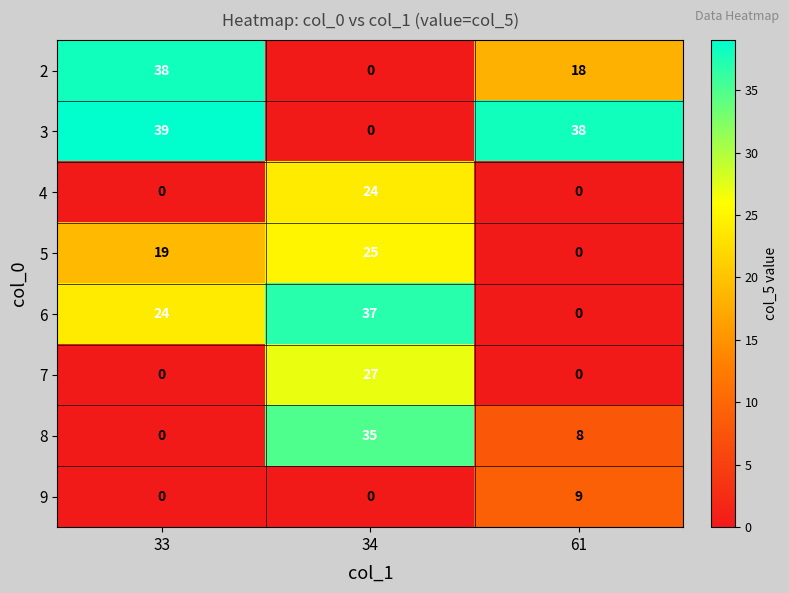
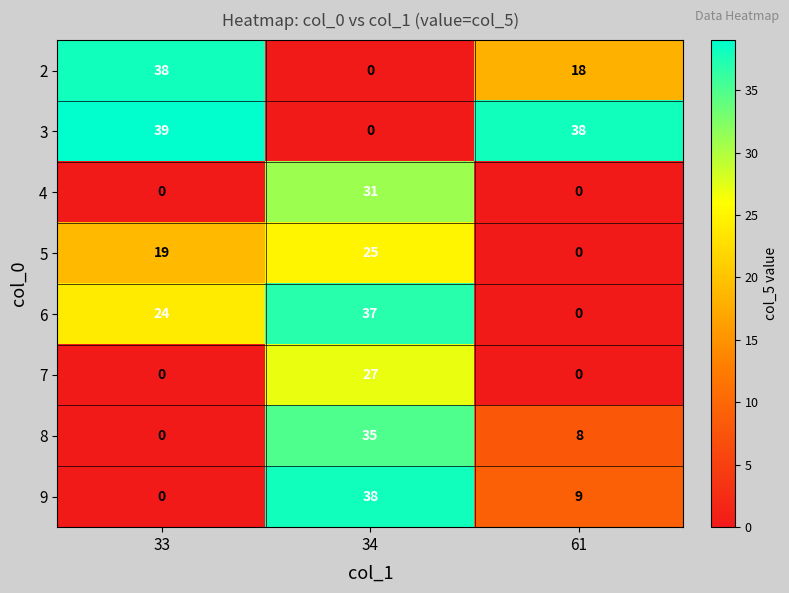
4, 34: 24 -> 31
9, 34: 0 -> 38
